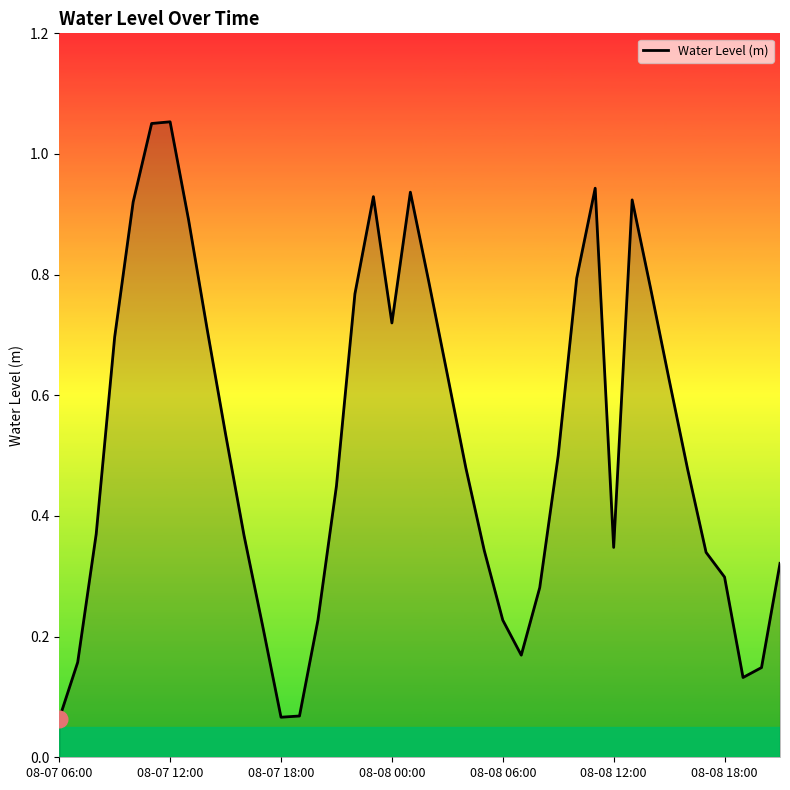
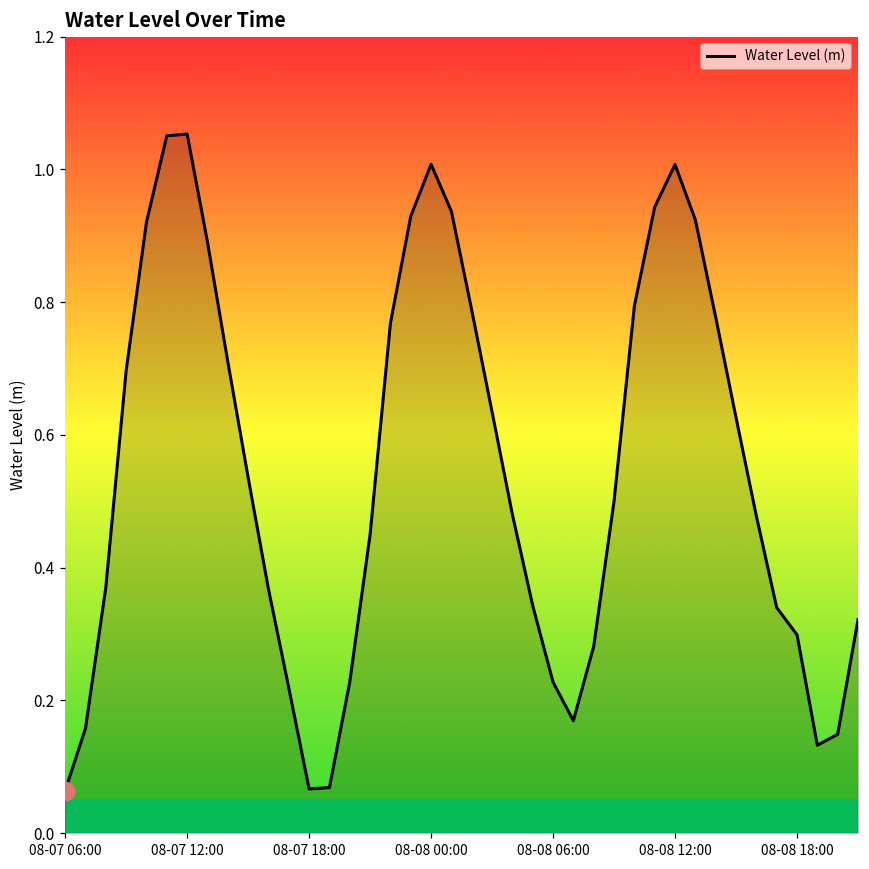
Water Level (m), 08-08 00:00: 0.72 -> 1.01
Water Level (m), 08-08 12:00: 0.35 -> 1.01
